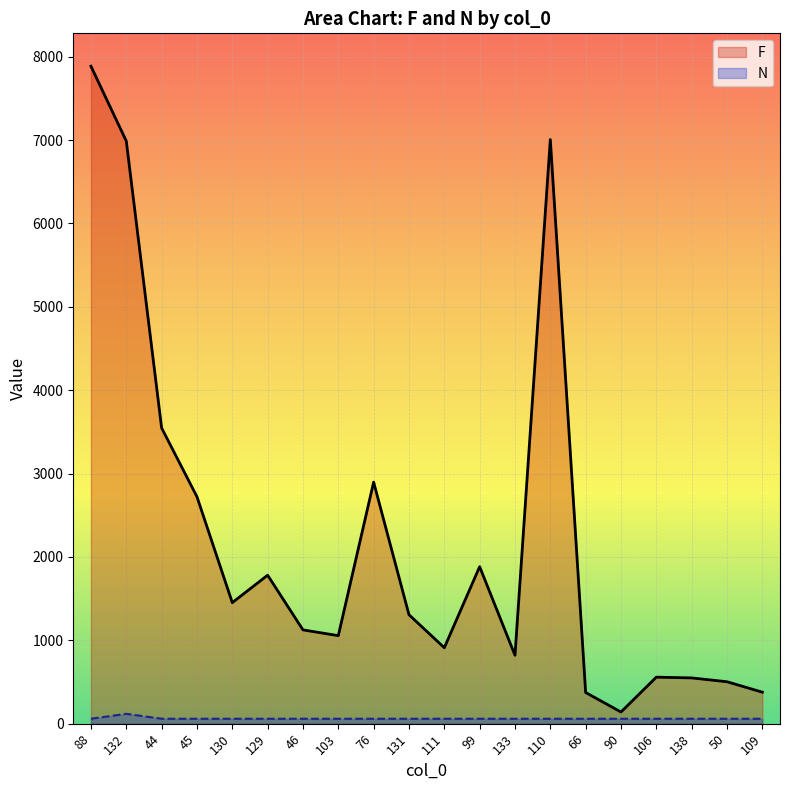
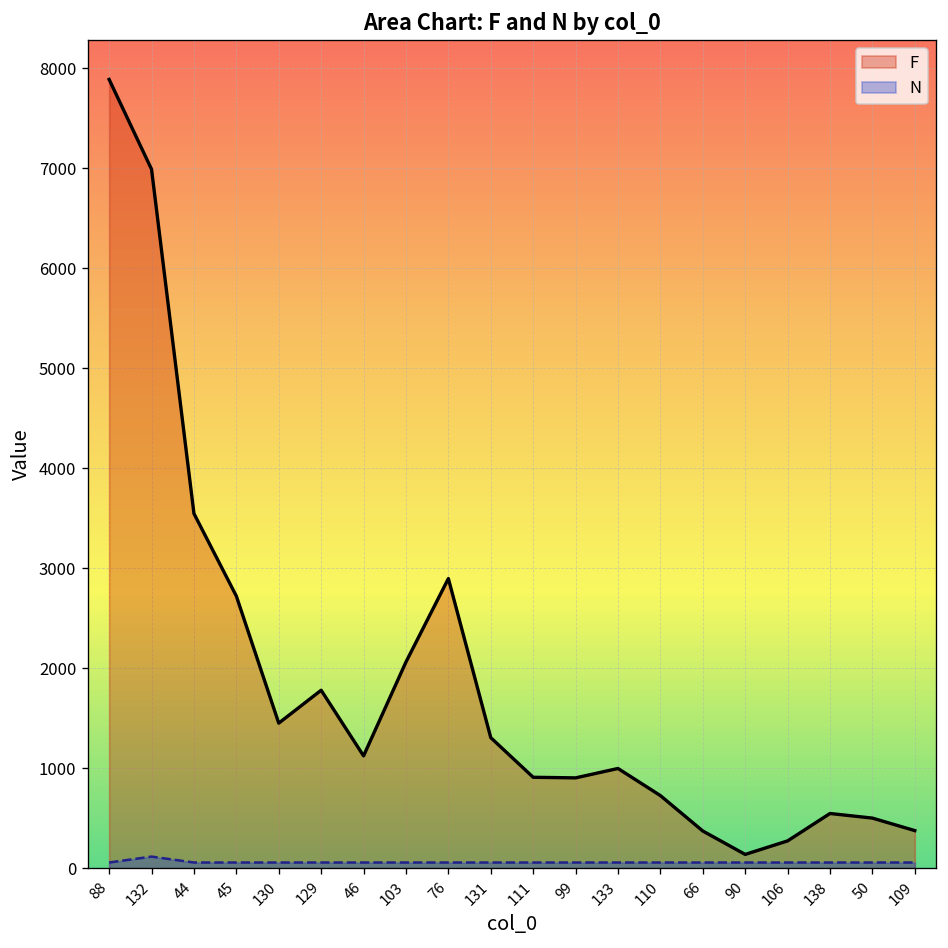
F, 103: 1100 -> 2100
F, 99: 1900 -> 900
F, 133: 800 -> 1000
F, 110: 7000 -> 700
F, 106: 600 -> 300
